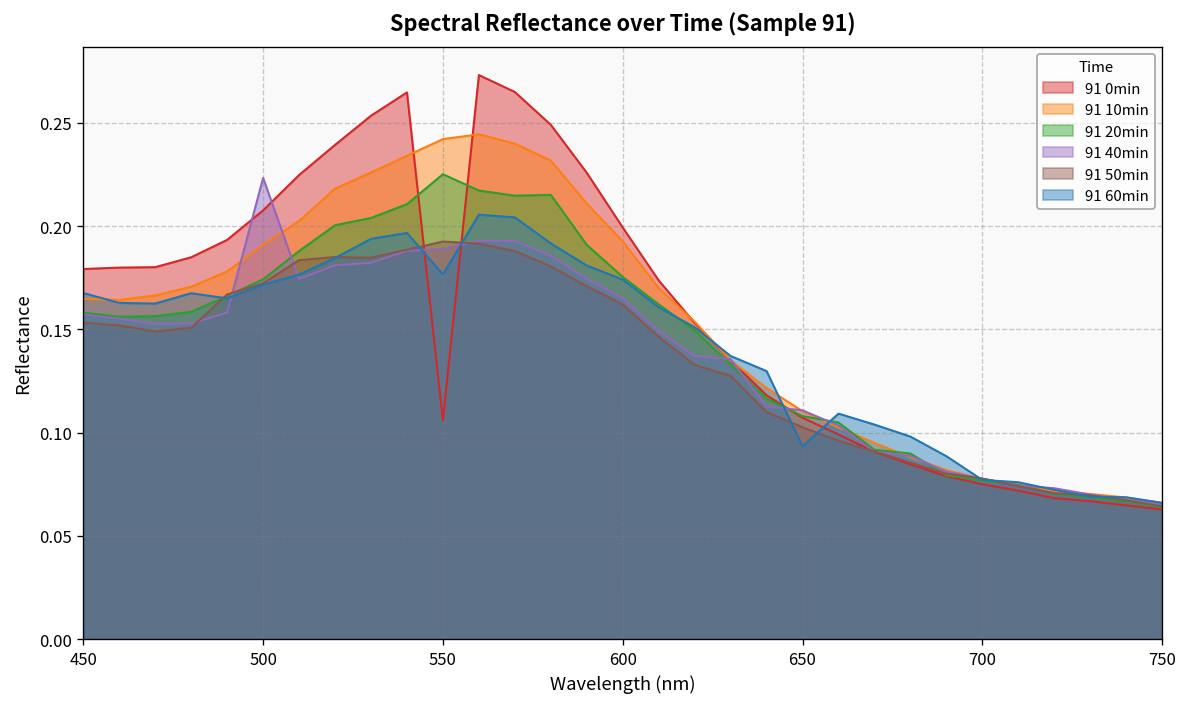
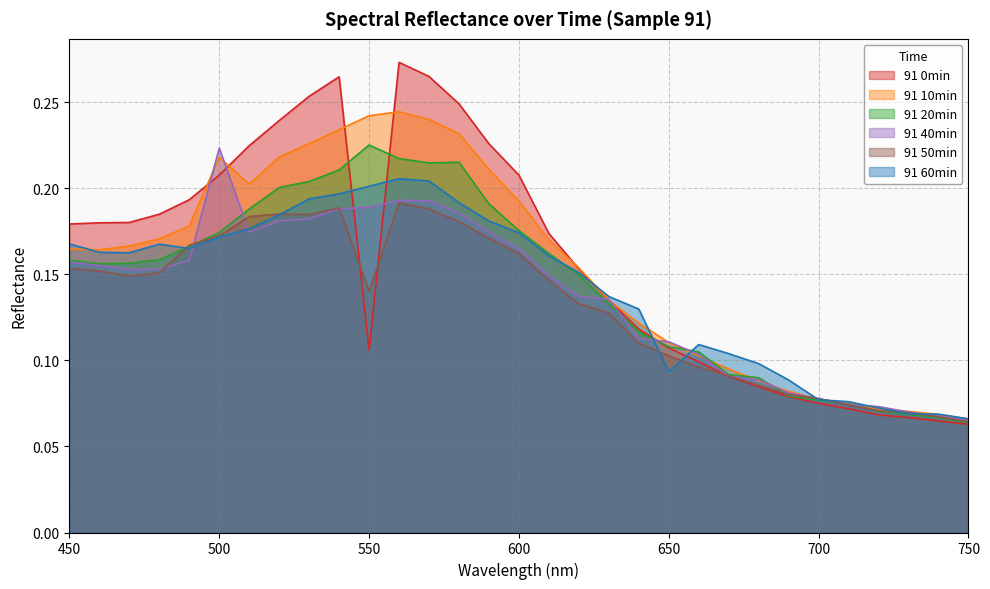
91 10min, 500: 0.191 -> 0.218
91 50min, 550: 0.193 -> 0.140
91 60min, 550: 0.177 -> 0.201
91 0min, 600: 0.199 -> 0.208
